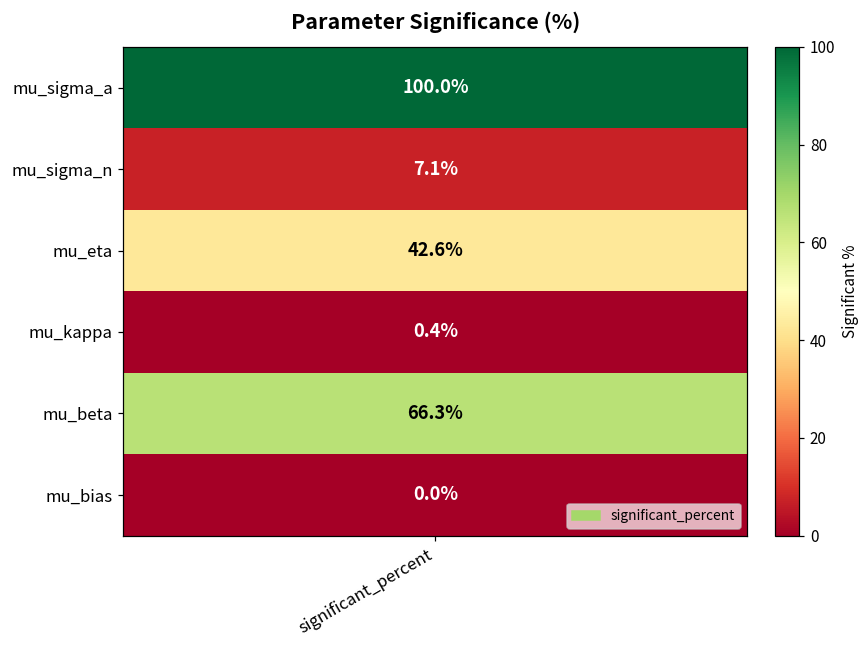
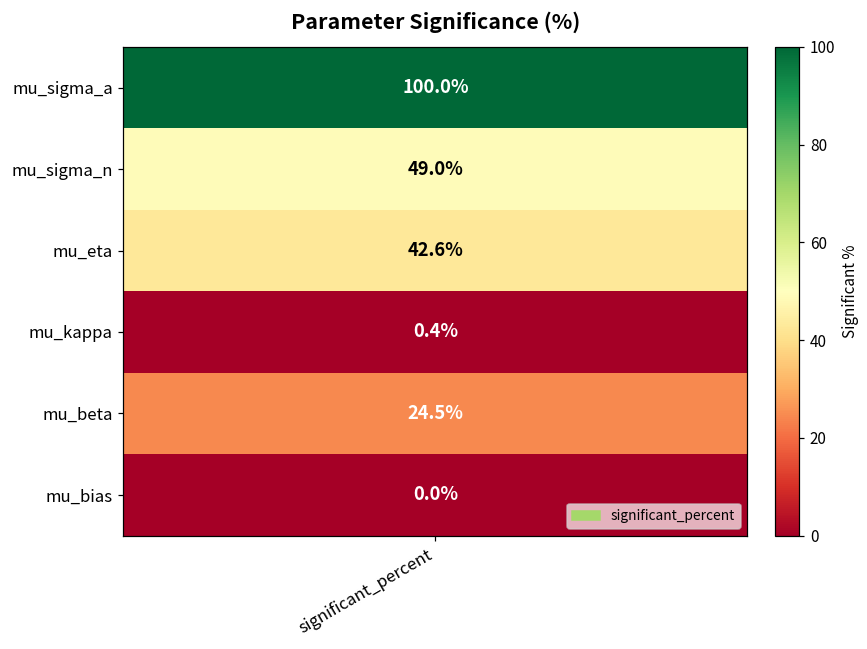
mu_sigma_n, significant_percent: 7.1% -> 49.0%
mu_beta, significant_percent: 66.3% -> 24.5%
